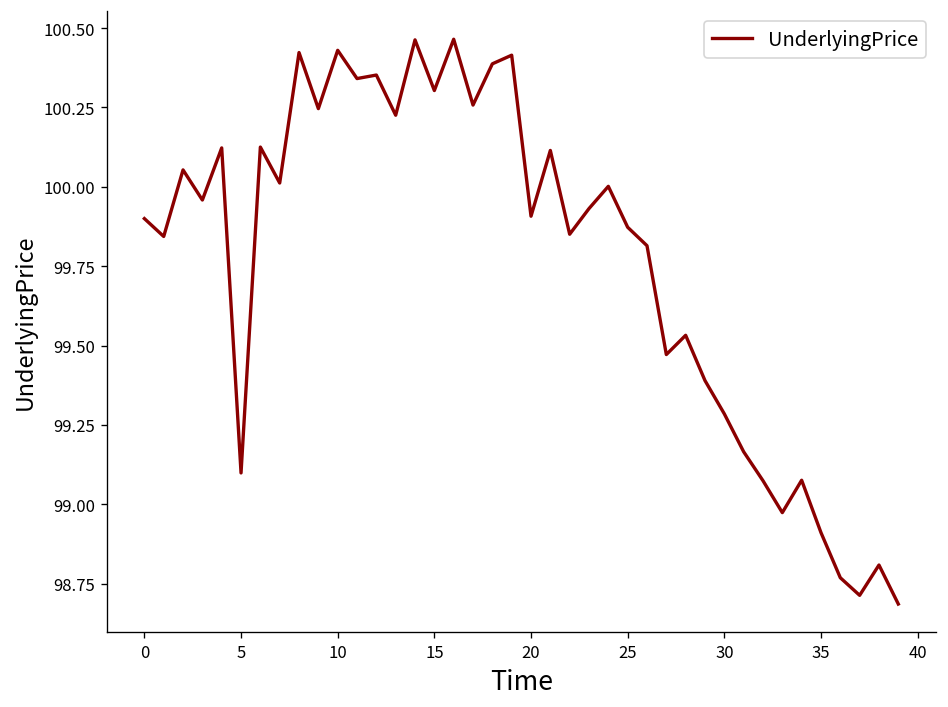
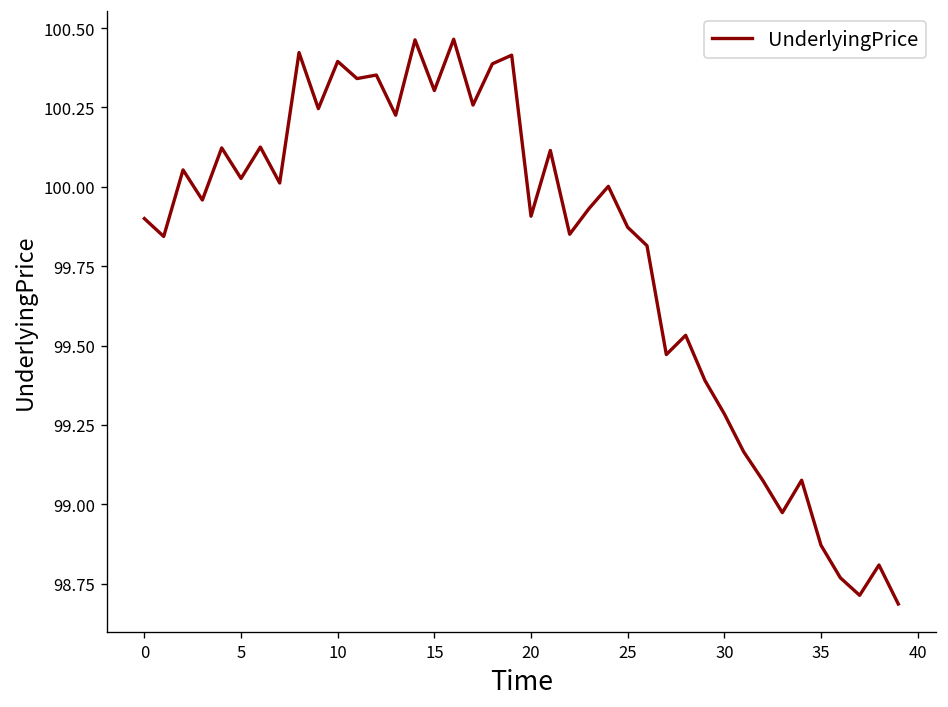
5: 99.10 -> 100.03
10: 100.43 -> 100.40
35: 98.91 -> 98.87
